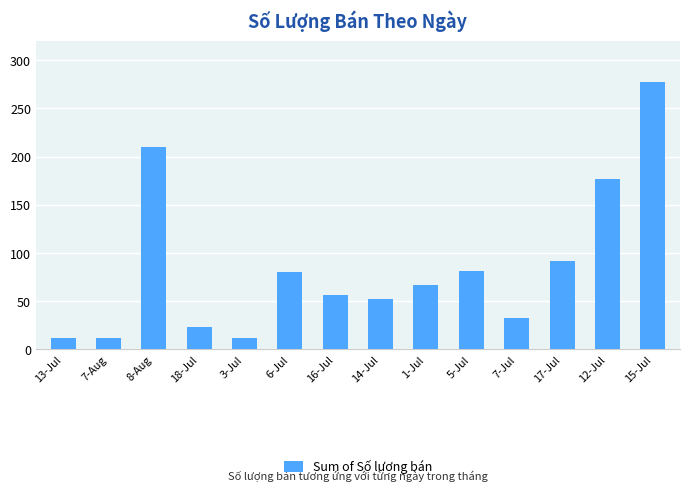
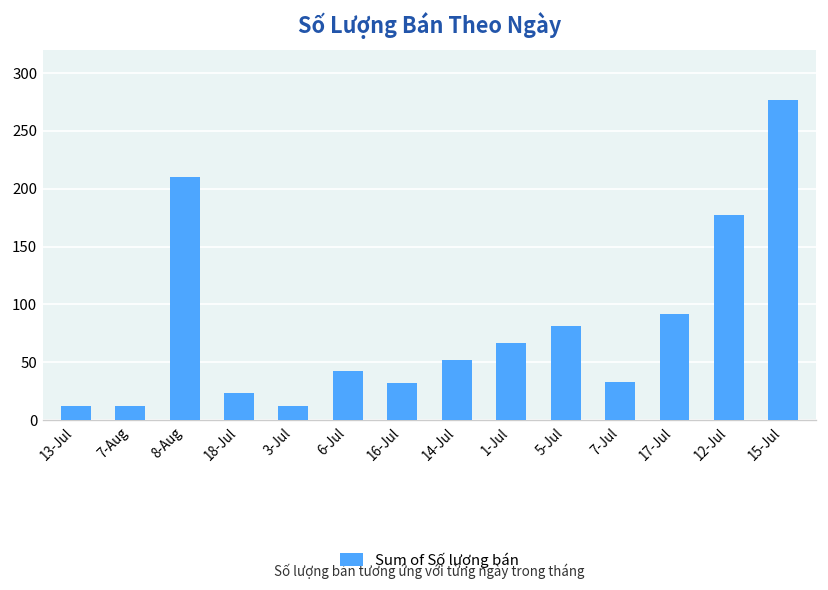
6-Jul: 80 -> 40
16-Jul: 60 -> 30
